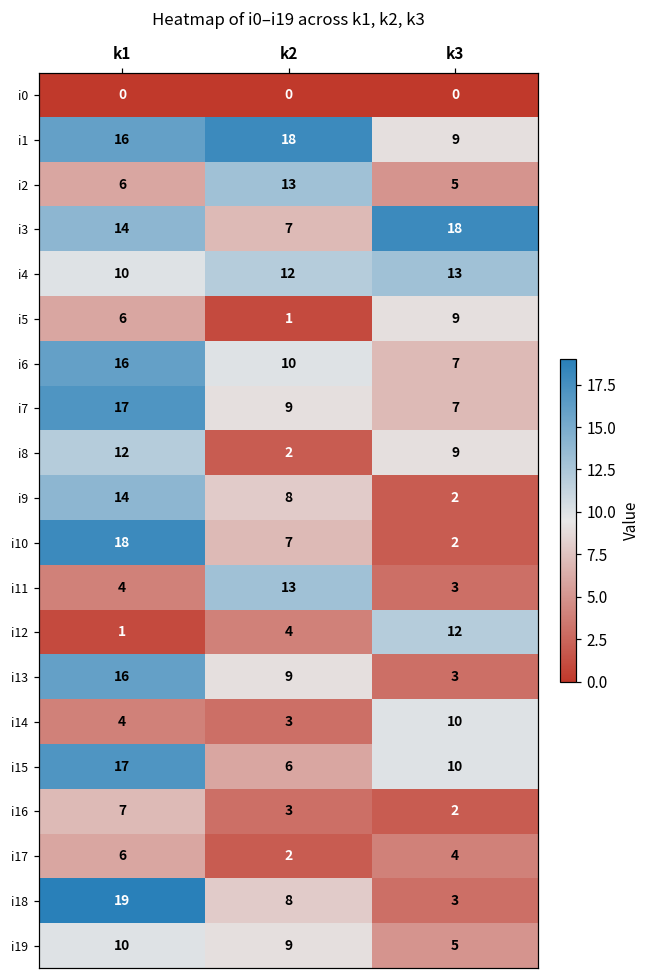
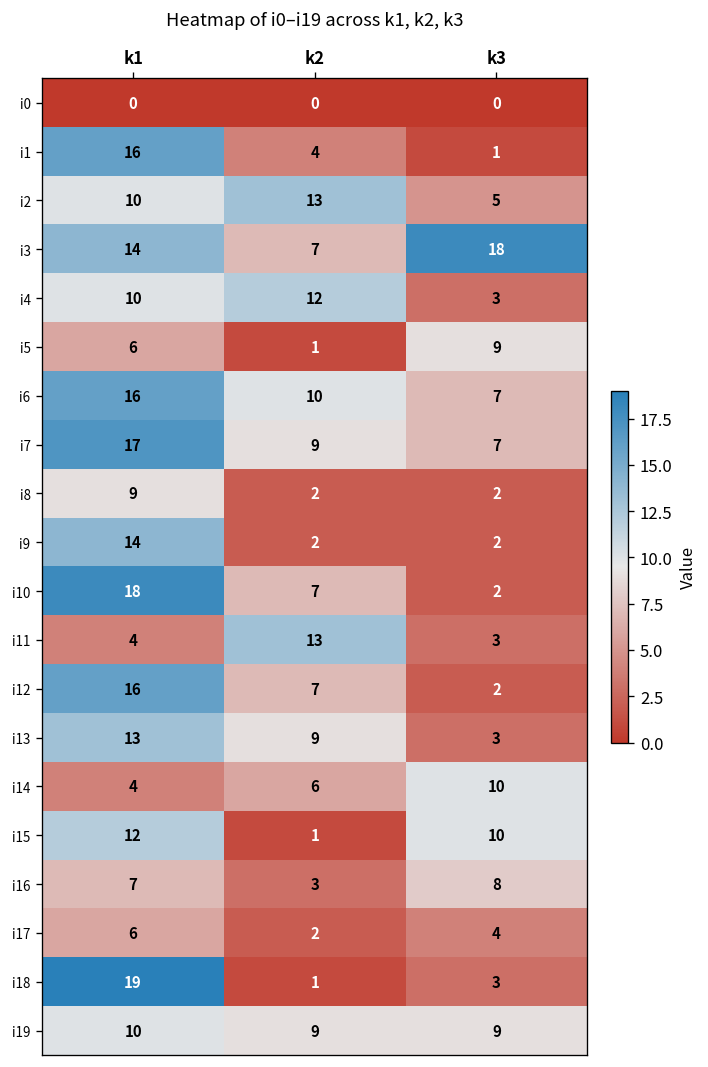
i1, k2: 18 -> 4
i1, k3: 9 -> 1
i2, k1: 6 -> 10
i4, k3: 13 -> 3
i8, k1: 12 -> 9
i8, k3: 9 -> 2
i9, k2: 8 -> 2
i12, k1: 1 -> 16
i12, k2: 4 -> 7
i12, k3: 12 -> 2
i13, k1: 16 -> 13
i14, k2: 3 -> 6
i15, k1: 17 -> 12
i15, k2: 6 -> 1
i16, k3: 2 -> 8
i18, k2: 8 -> 1
i19, k3: 5 -> 9
